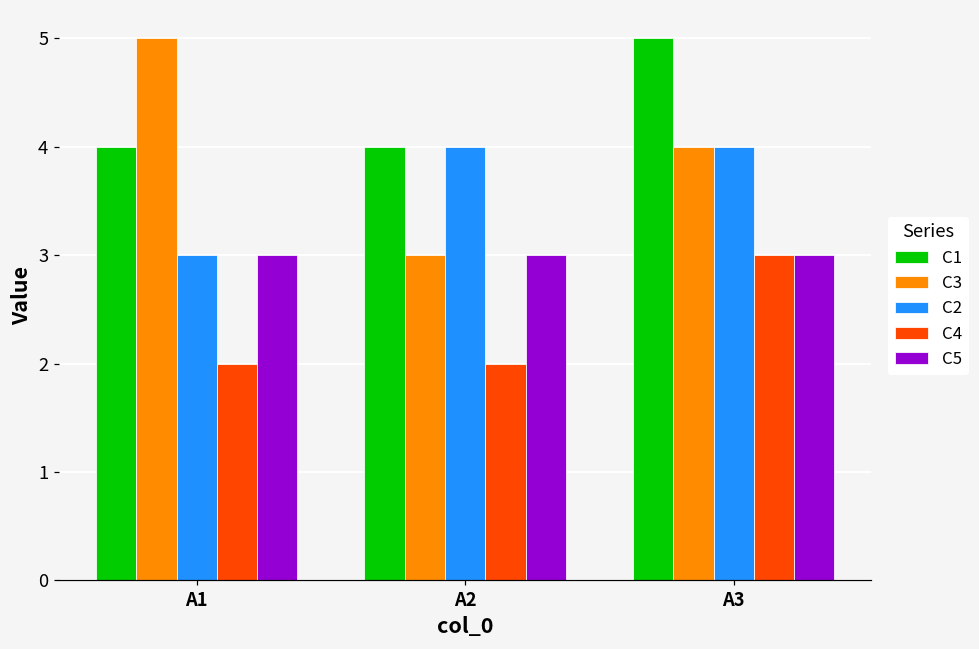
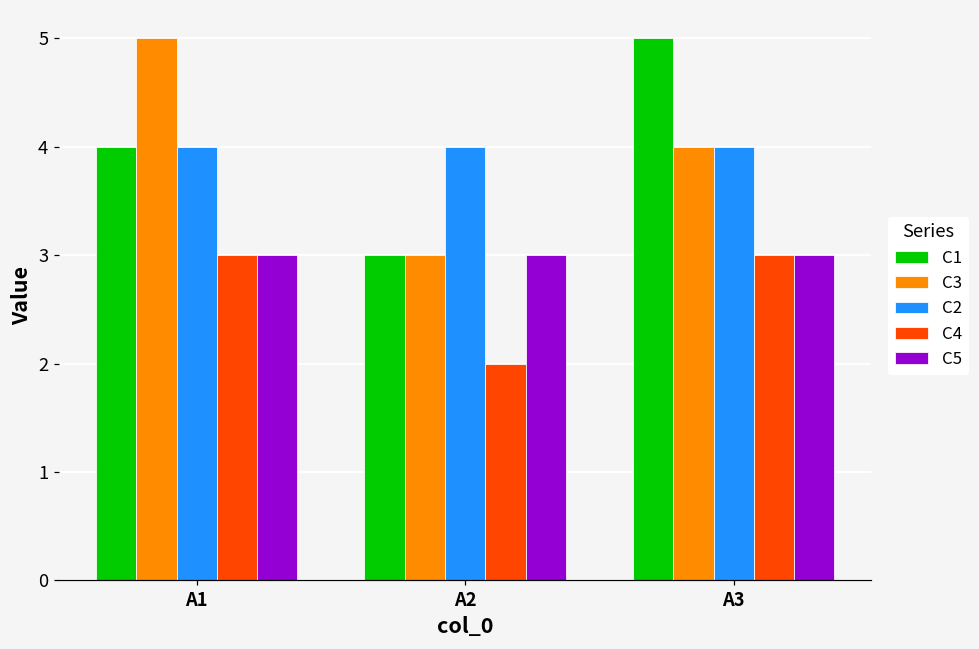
C2, A1: 3 -> 4
C4, A1: 2 -> 3
C1, A2: 4 -> 3
